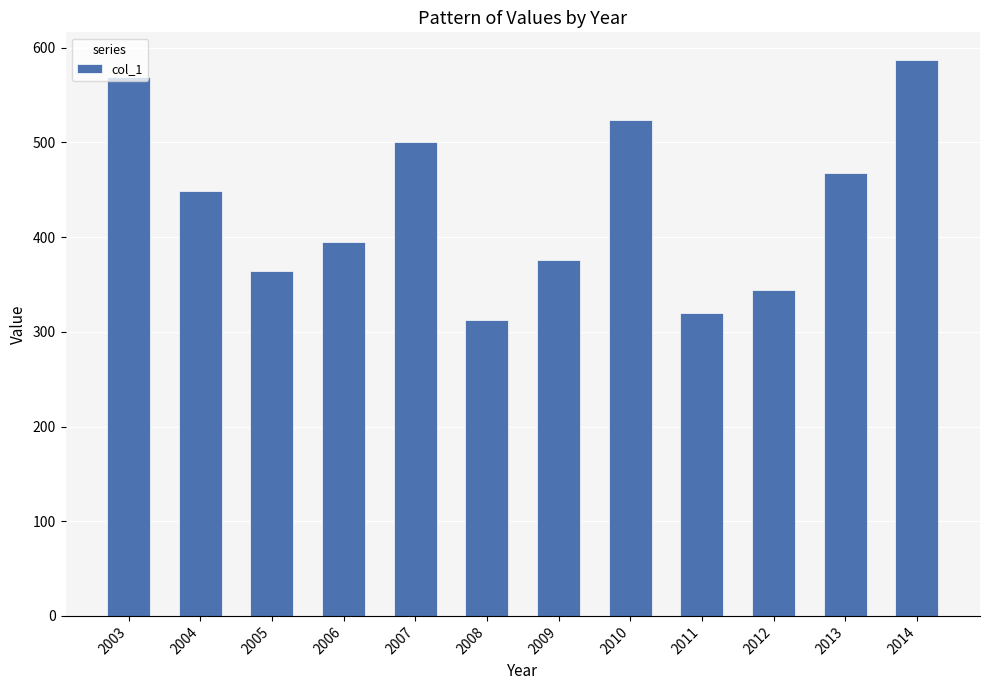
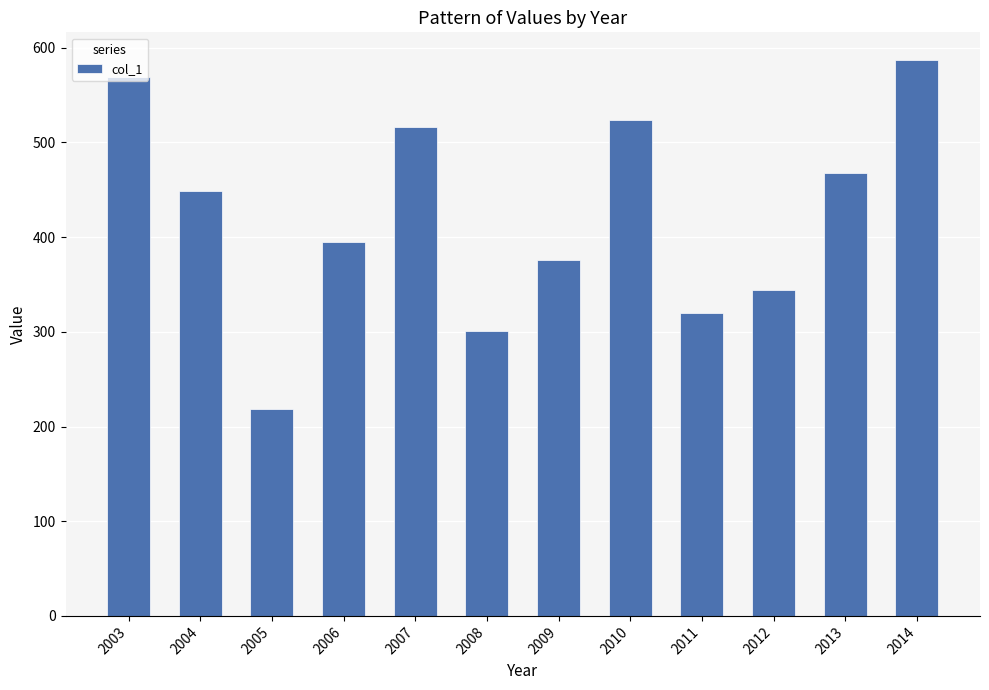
2005: 360 -> 220
2007: 500 -> 520
2008: 310 -> 300
